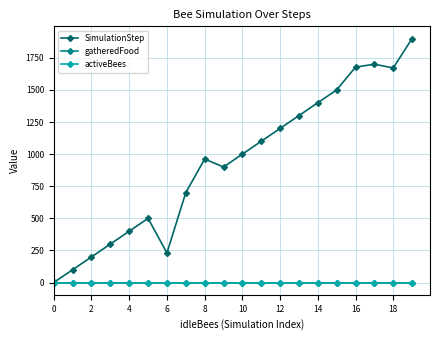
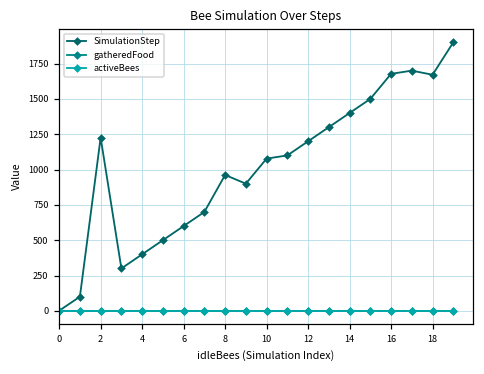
SimulationStep, 2: 200 -> 1230
SimulationStep, 6: 230 -> 600
SimulationStep, 10: 1000 -> 1080
